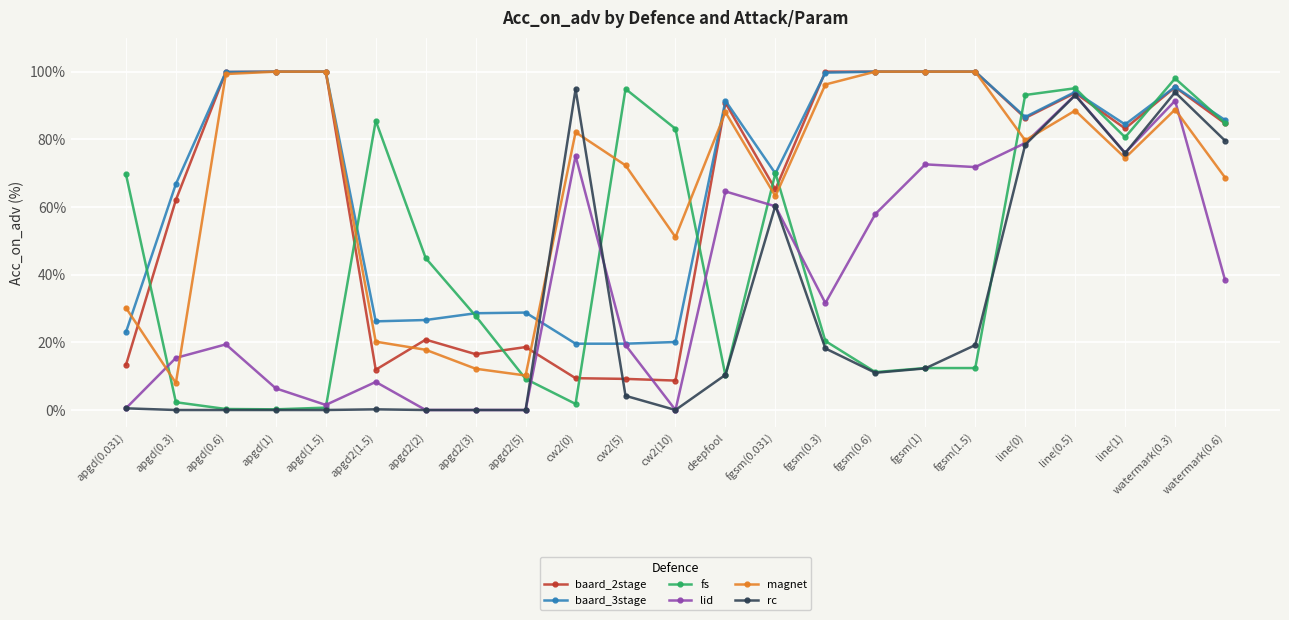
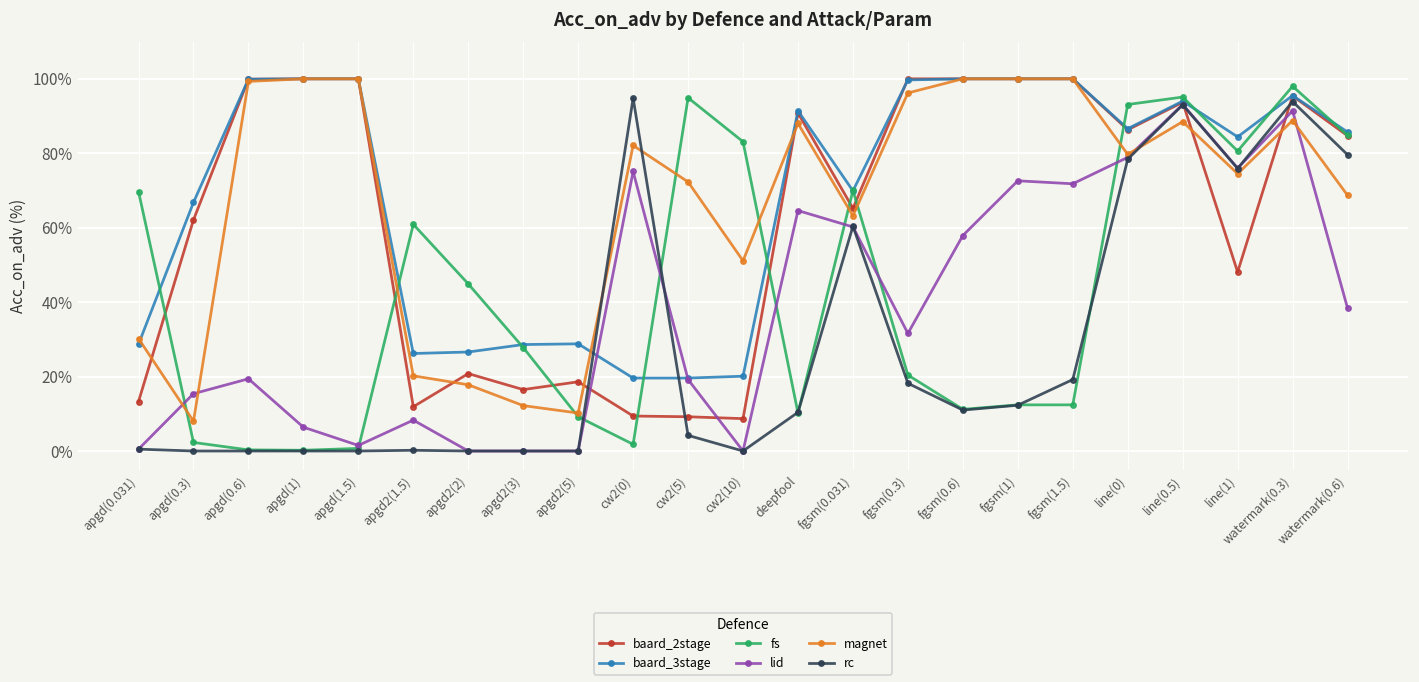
baard_3stage, apgd(0.031): 23% -> 29%
fs, apgd2(1.5): 86% -> 61%
baard_2stage, line(1): 83% -> 48%
